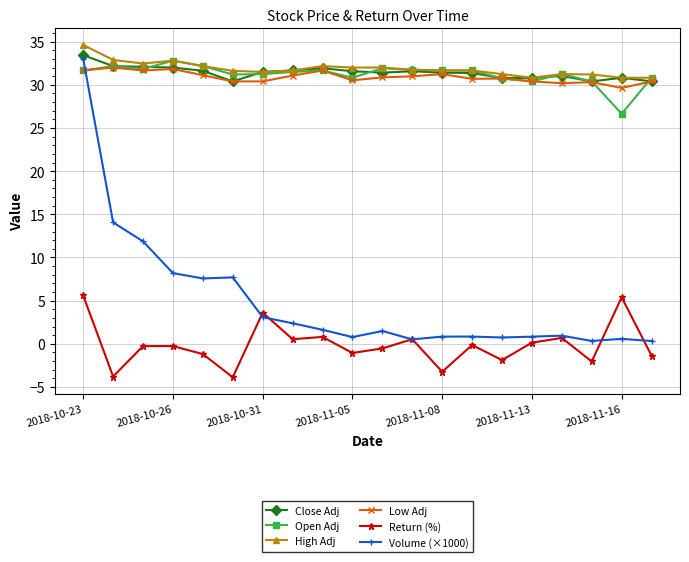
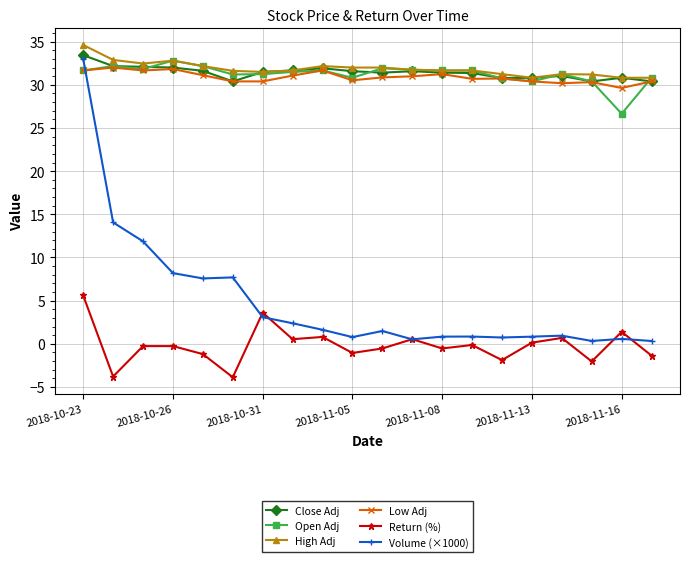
Return (%), 2018-11-08: -3 -> -1
Return (%), 2018-11-16: 5 -> 1
